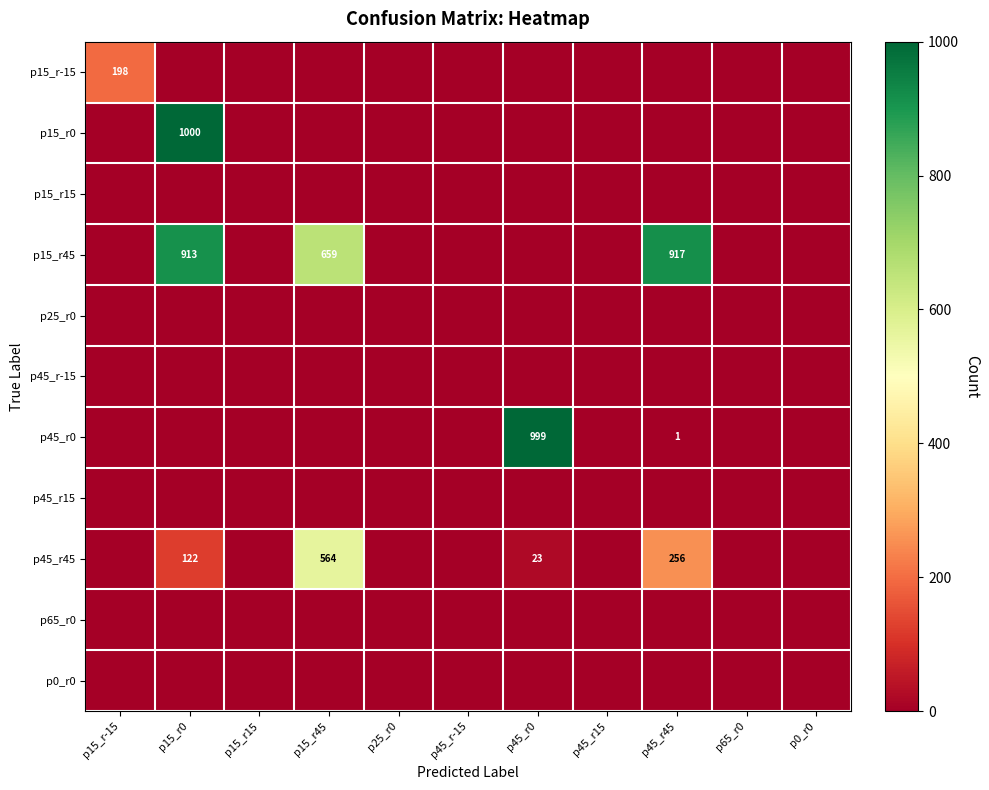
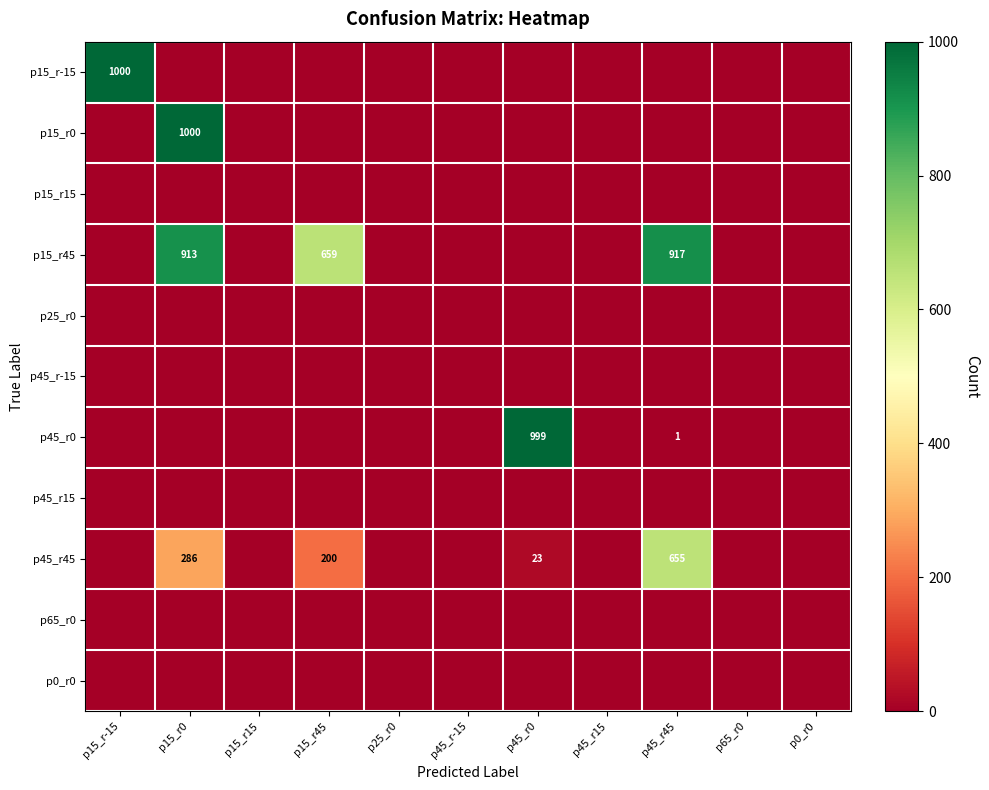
p15_r-15, p15_r-15: 198 -> 1000
p45_r45, p15_r0: 122 -> 286
p45_r45, p15_r45: 564 -> 200
p45_r45, p45_r45: 256 -> 655
